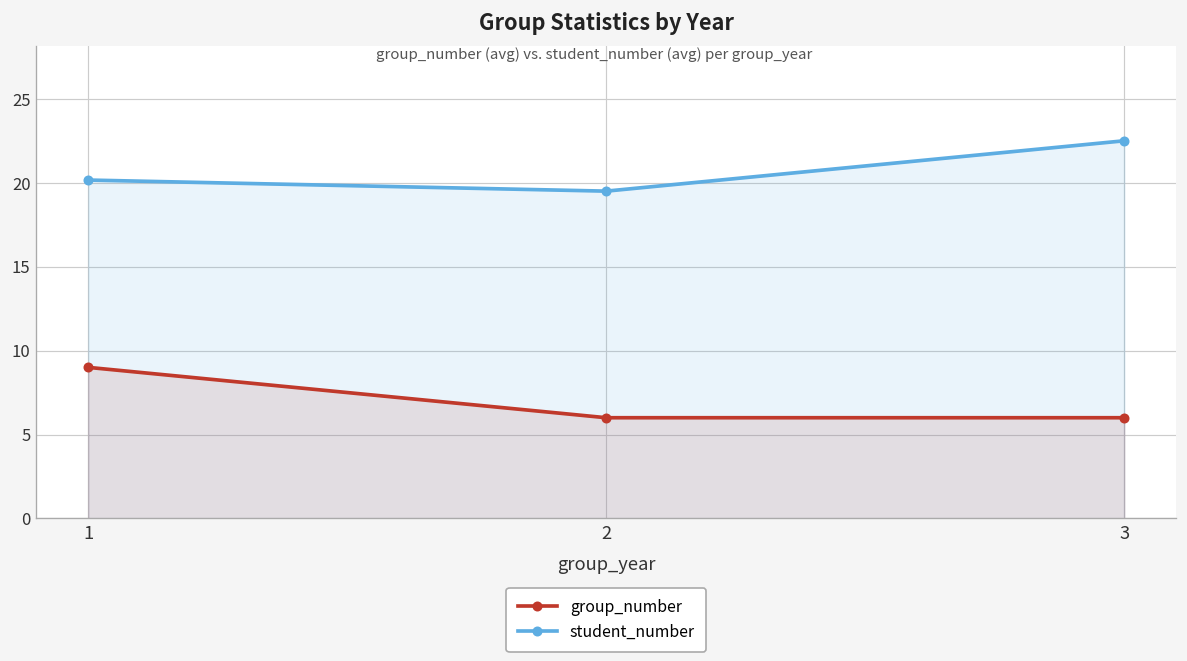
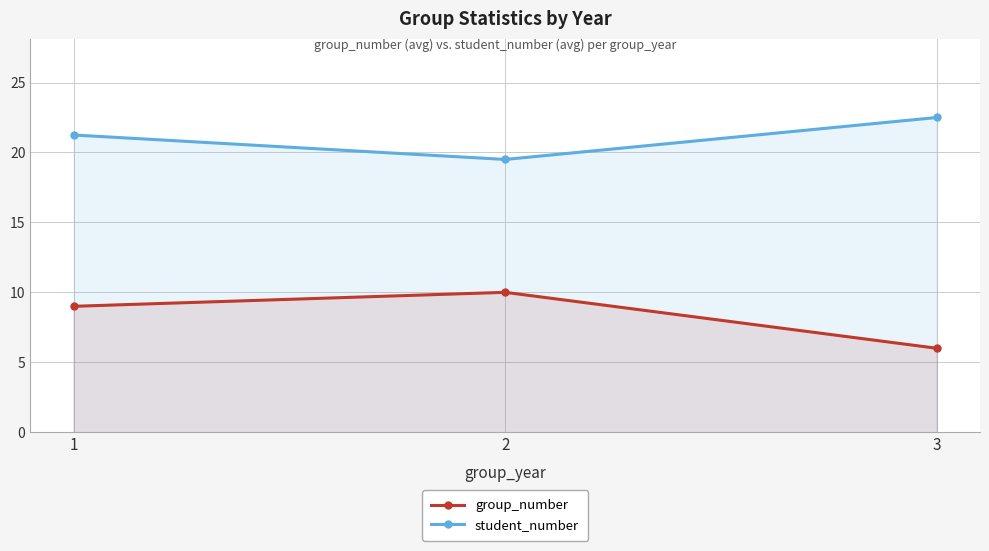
student_number, 1: 20.2 -> 21.3
group_number, 2: 6 -> 10
